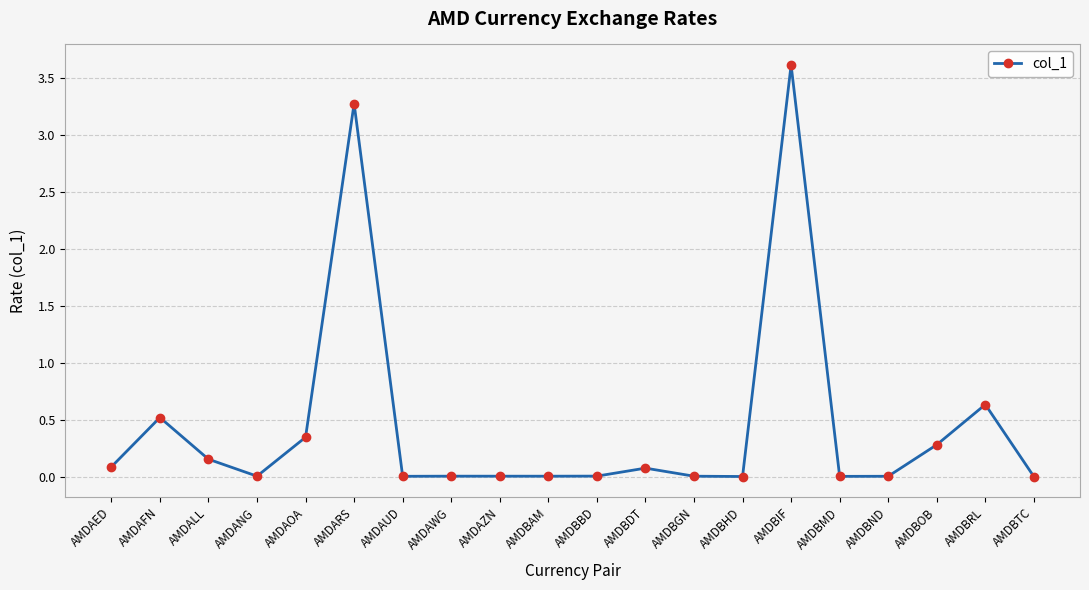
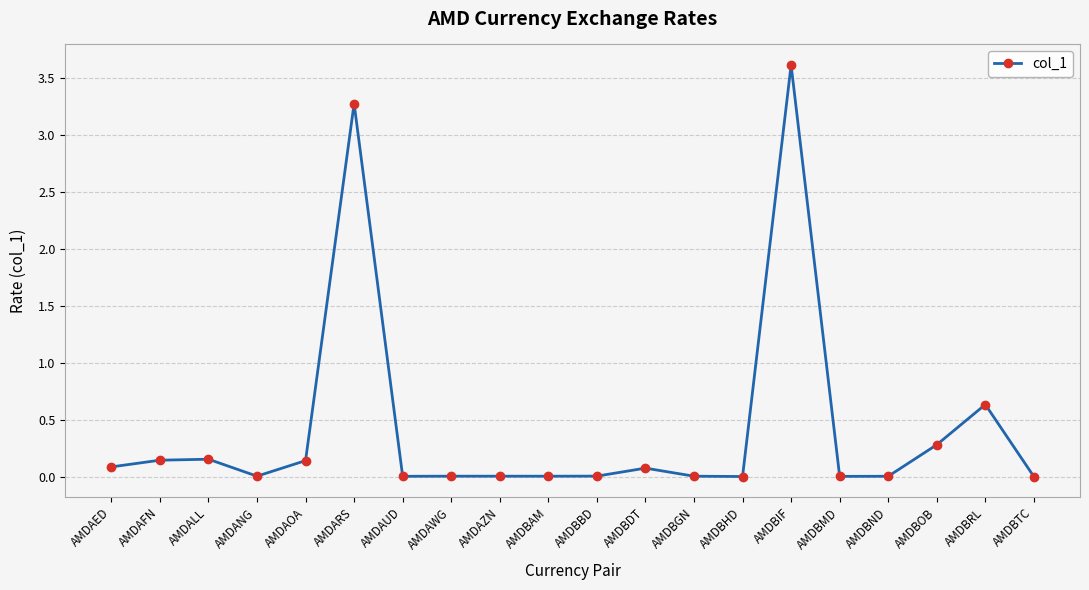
AMDAFN: 0.52 -> 0.14
AMDAOA: 0.35 -> 0.14
